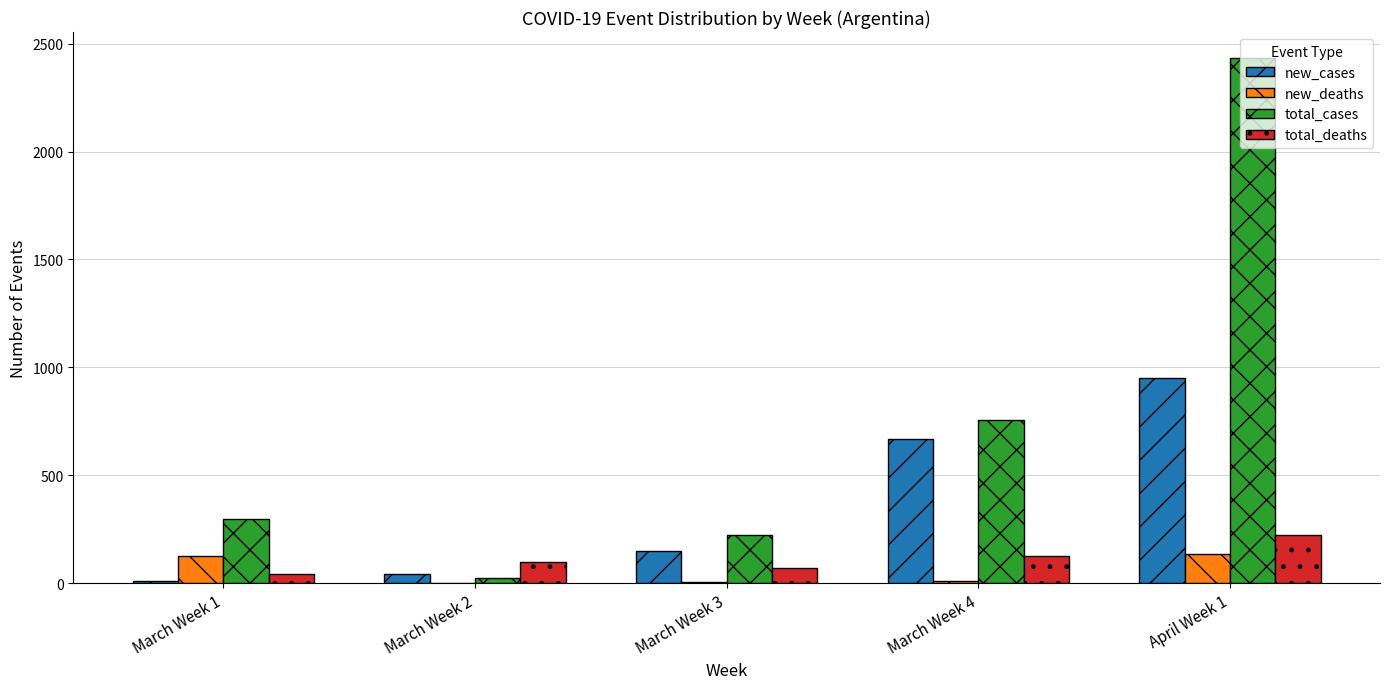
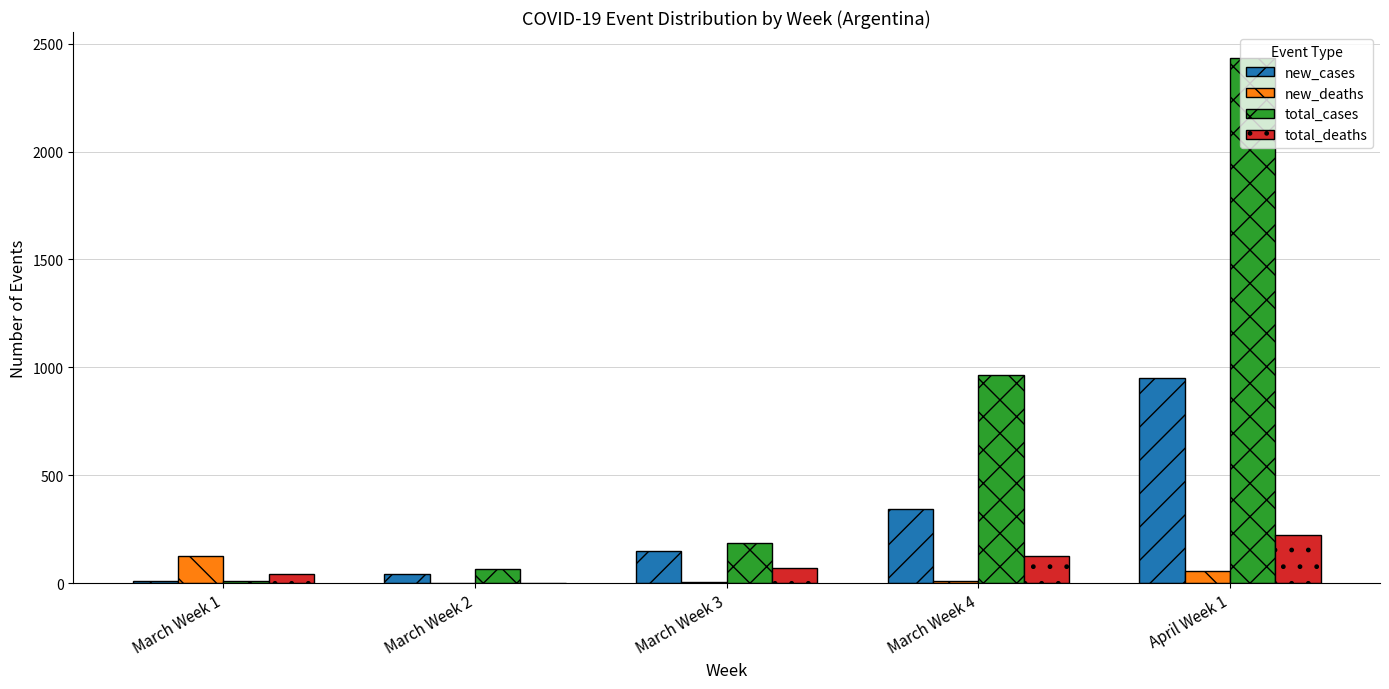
total_cases, March Week 1: 300 -> 10
total_cases, March Week 2: 30 -> 70
total_deaths, March Week 2: 100 -> 0
total_cases, March Week 3: 230 -> 190
new_cases, March Week 4: 670 -> 340
total_cases, March Week 4: 760 -> 970
new_deaths, April Week 1: 140 -> 60
